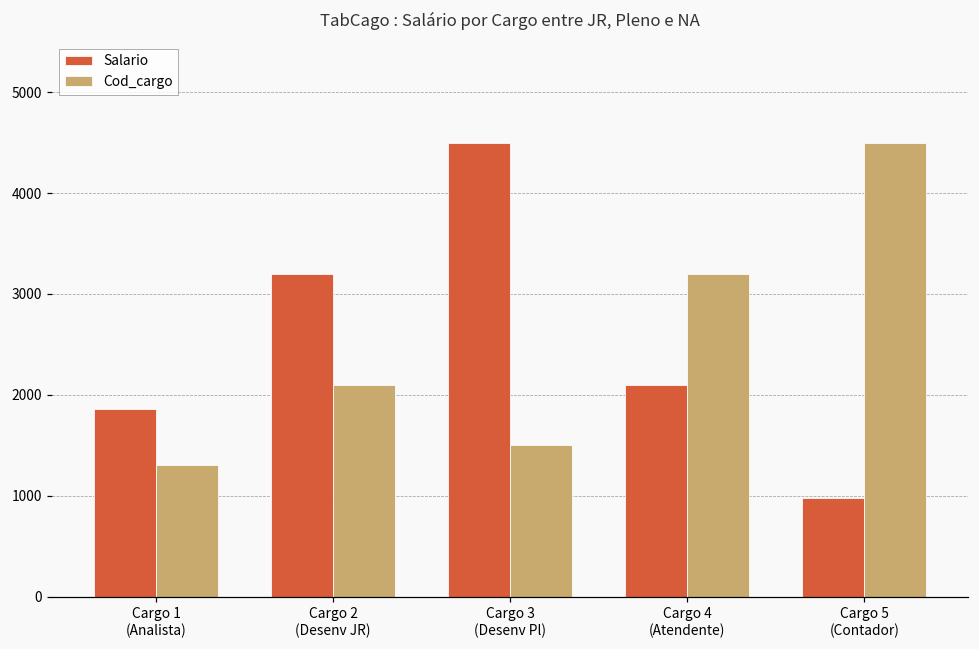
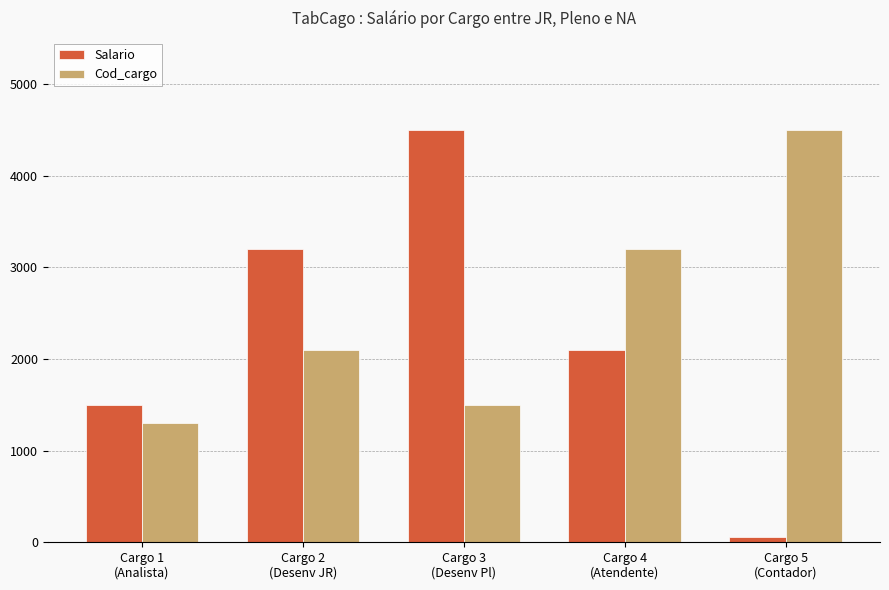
Salario, Cargo 1 (Analista): 1900 -> 1500
Salario, Cargo 5 (Contador): 1000 -> 100
